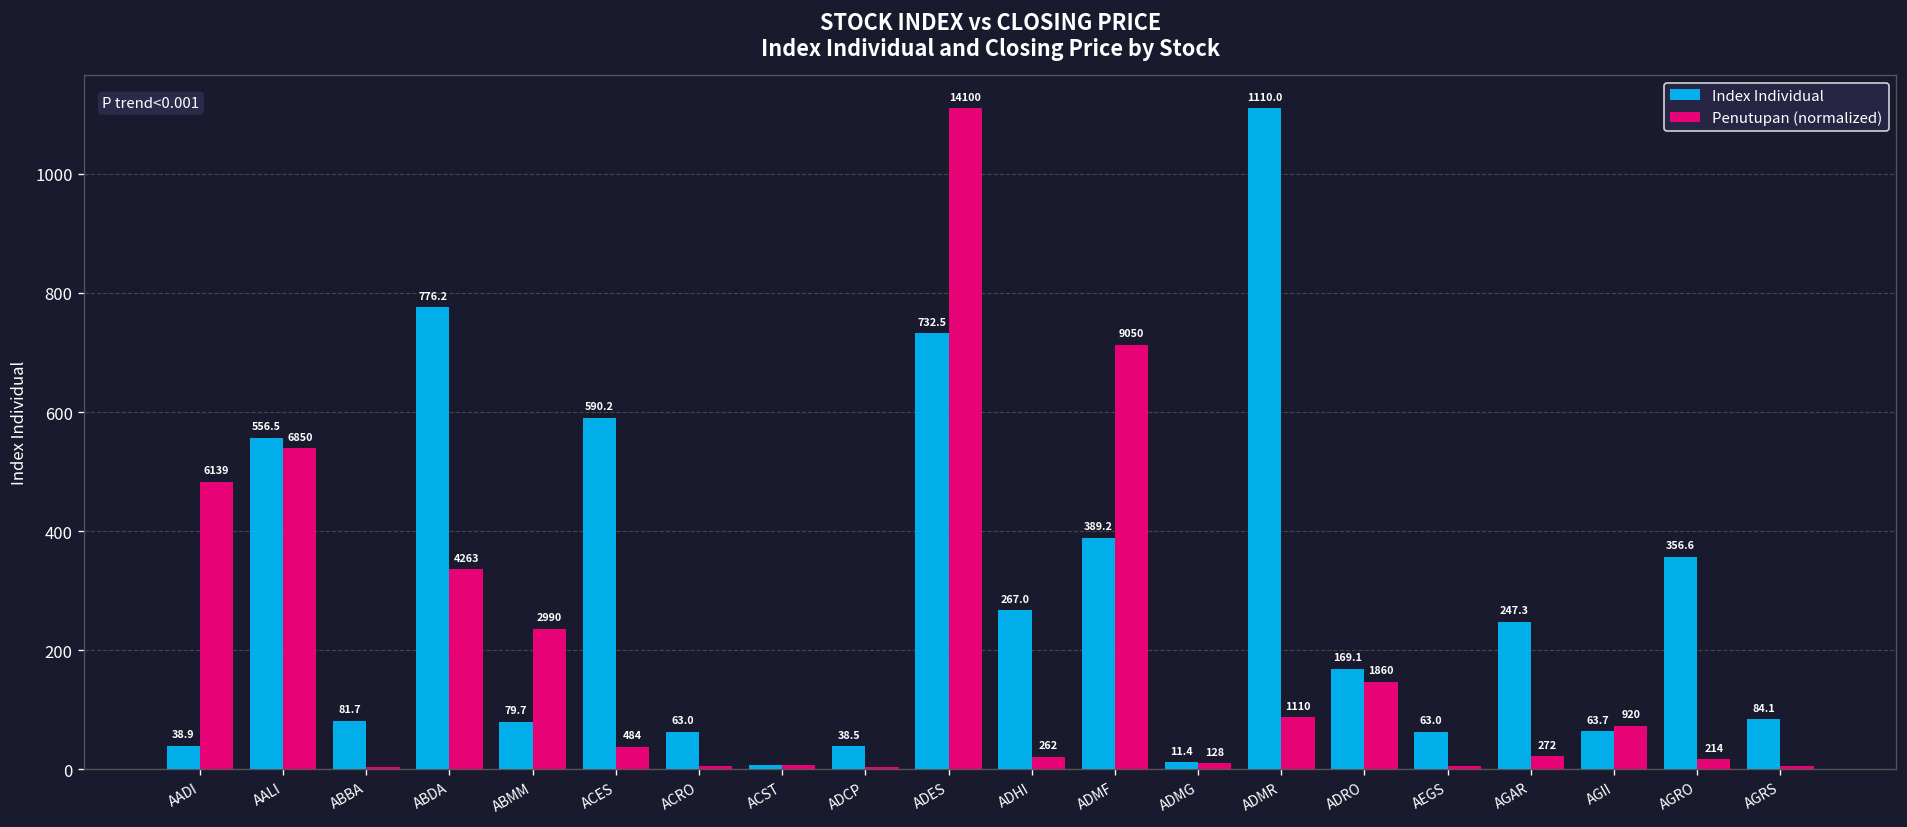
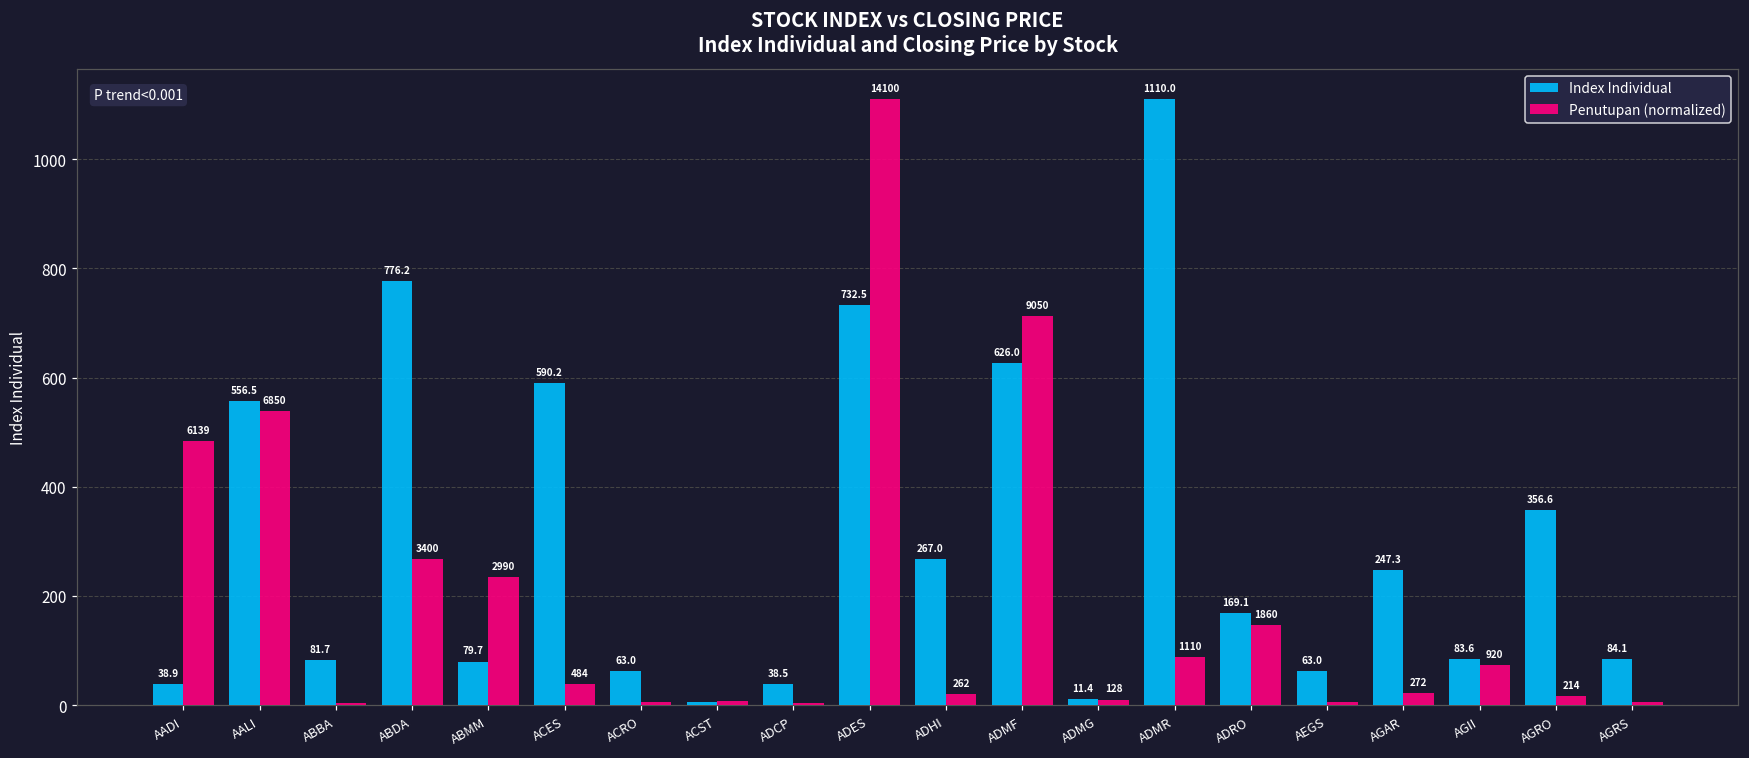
Penutupan (normalized), ABDA: 4263 -> 3400
Index Individual, ADMF: 389.2 -> 626.0
Index Individual, AGII: 63.7 -> 83.6
